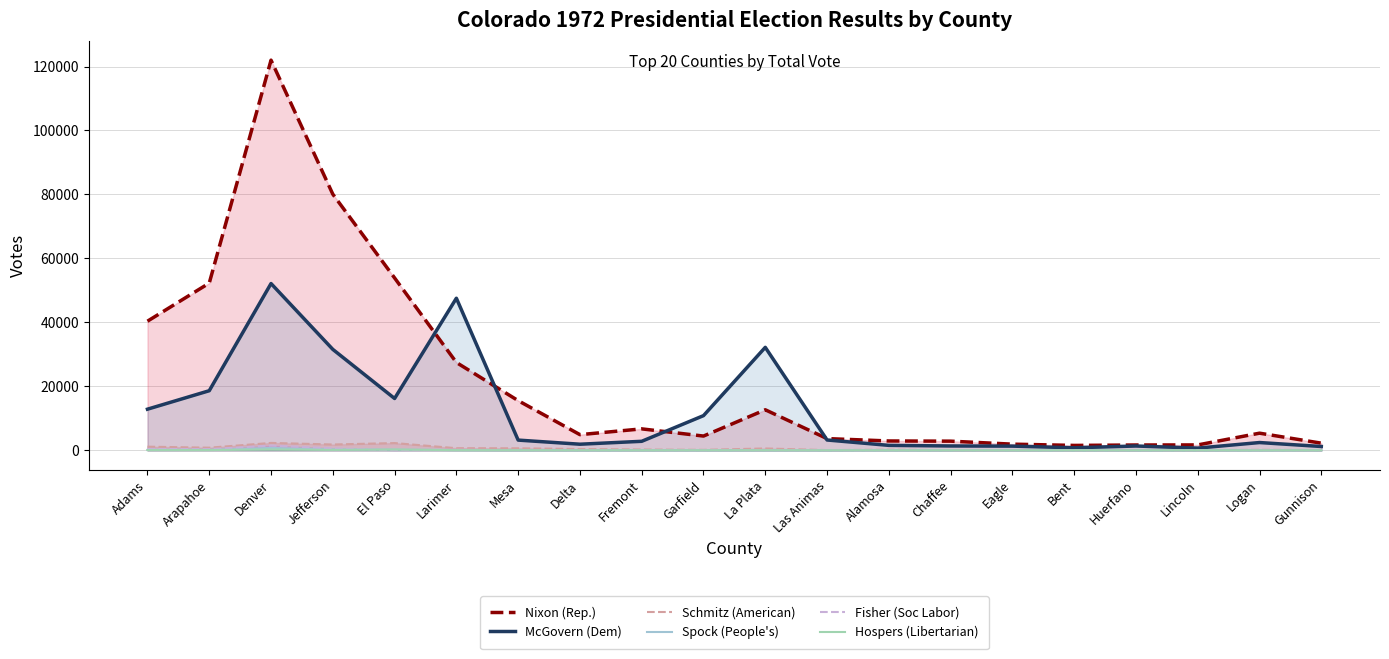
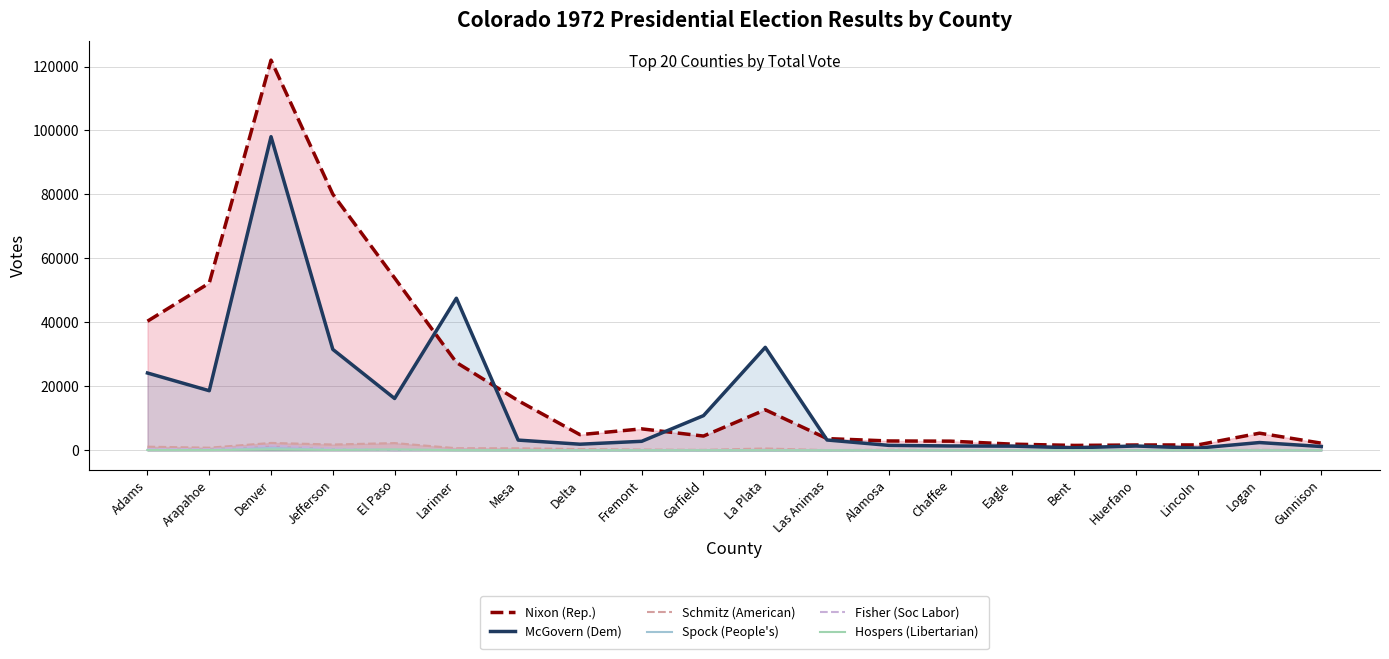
McGovern (Dem), Adams: 13000 -> 24000
McGovern (Dem), Denver: 52000 -> 98000
